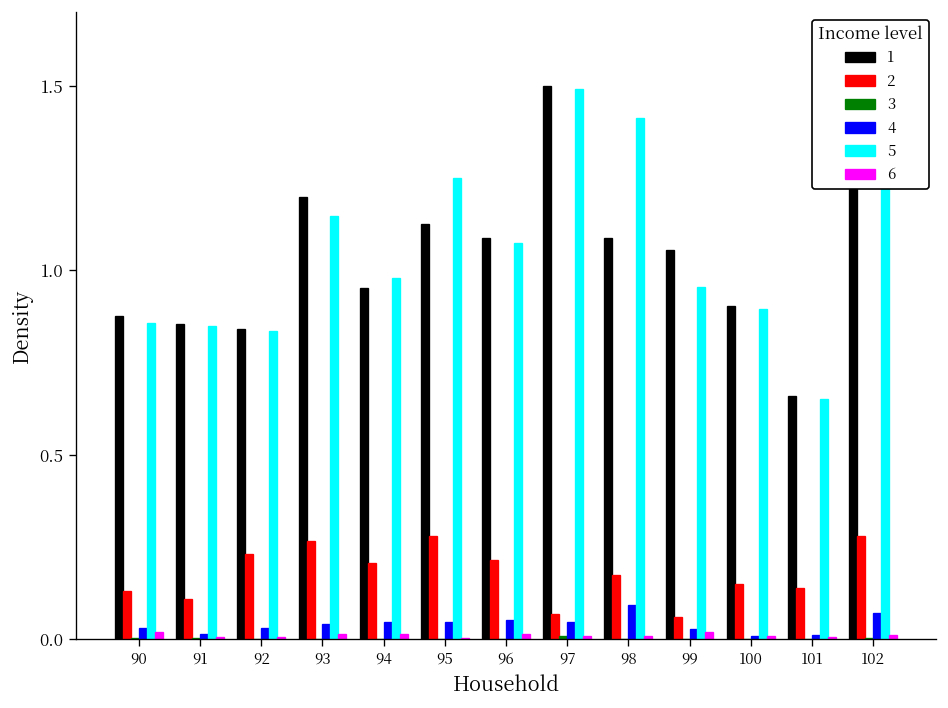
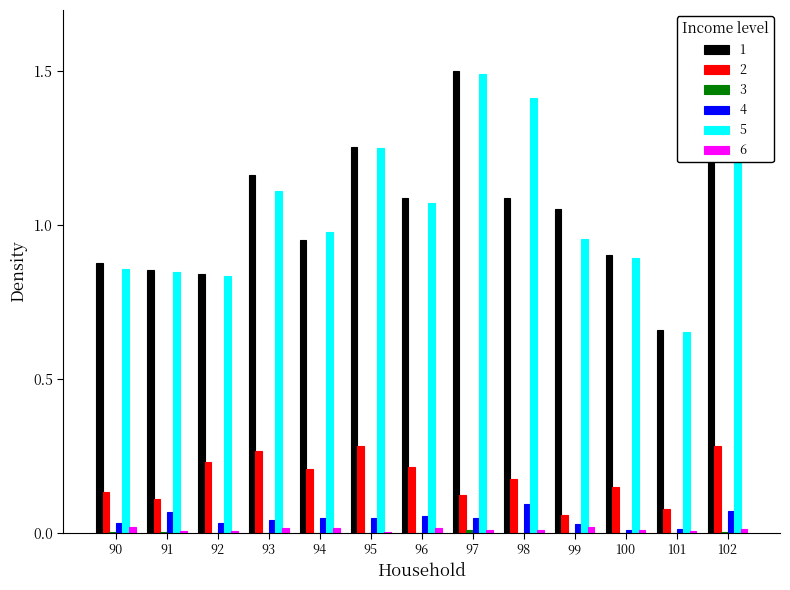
4, 91: 0.02 -> 0.07
1, 93: 1.20 -> 1.16
5, 93: 1.15 -> 1.11
1, 95: 1.13 -> 1.25
2, 97: 0.07 -> 0.12
2, 101: 0.14 -> 0.08
